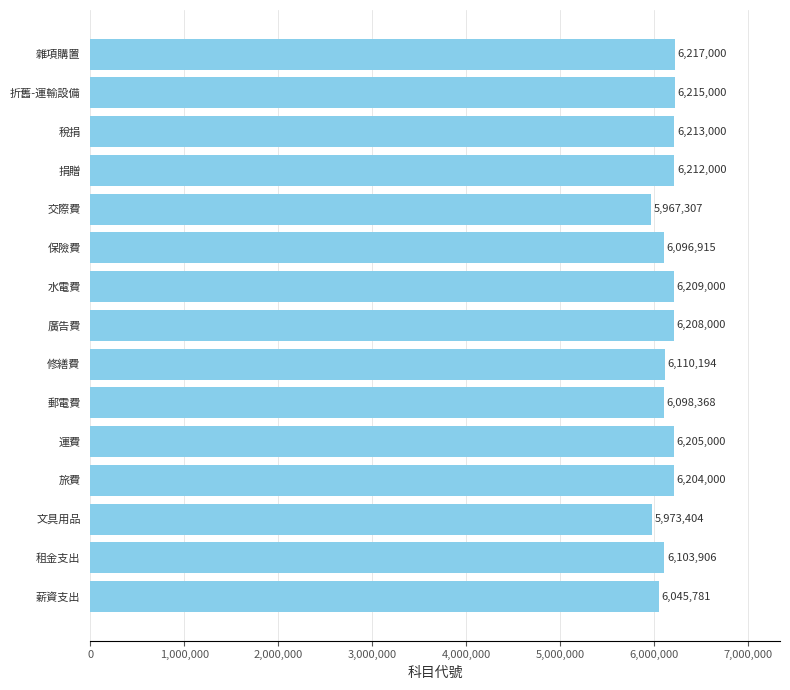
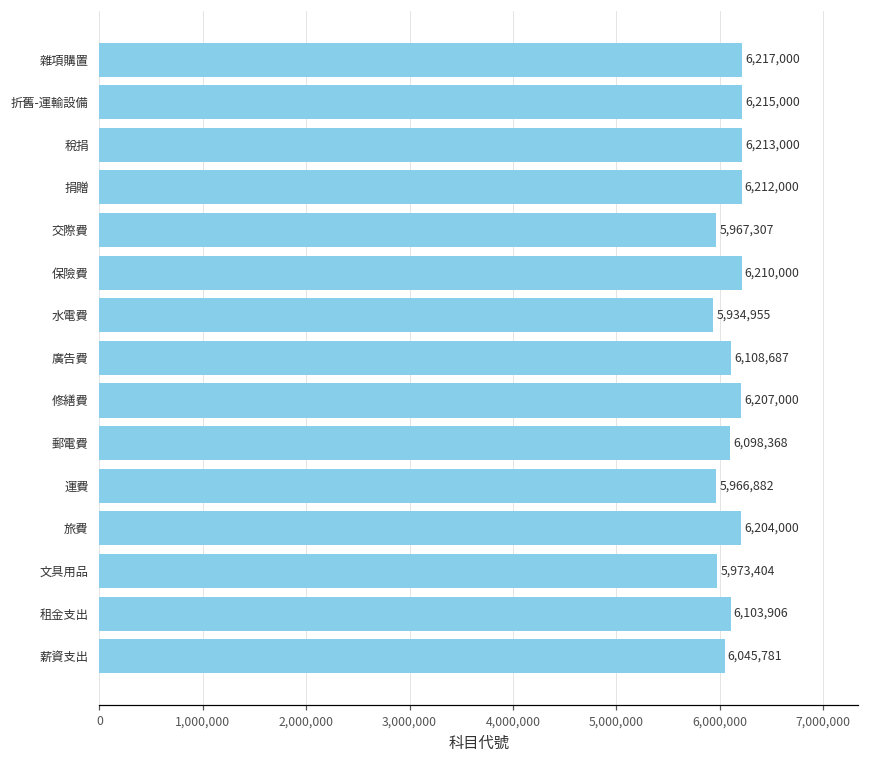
保險費: 6,096,915 -> 6,210,000
水電費: 6,209,000 -> 5,934,955
廣告費: 6,208,000 -> 6,108,687
修繕費: 6,110,194 -> 6,207,000
運費: 6,205,000 -> 5,966,882
